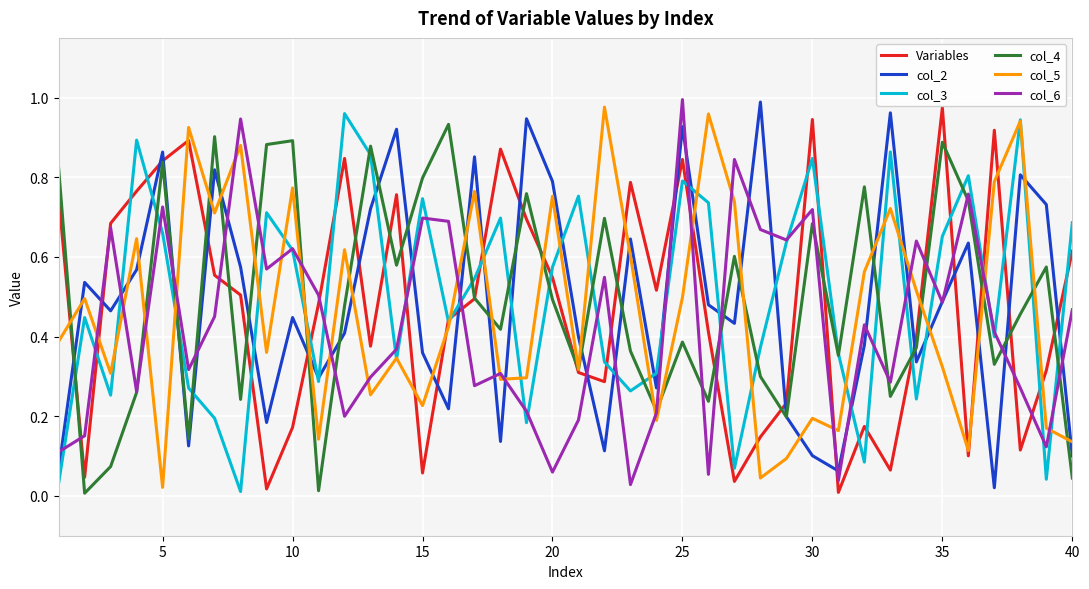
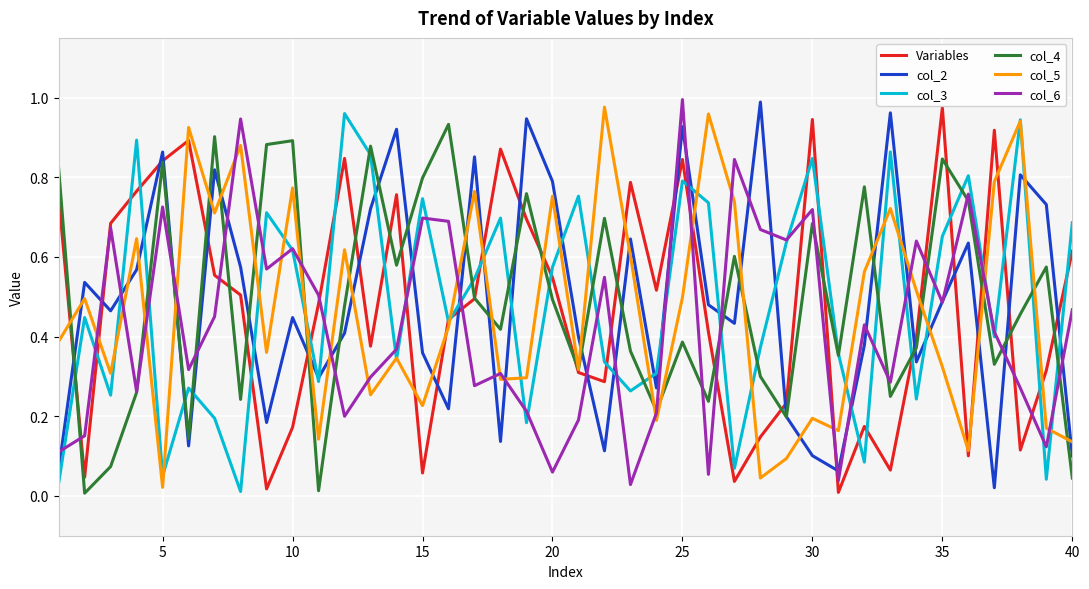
col_3, 5: 0.66 -> 0.05
col_4, 35: 0.89 -> 0.85
